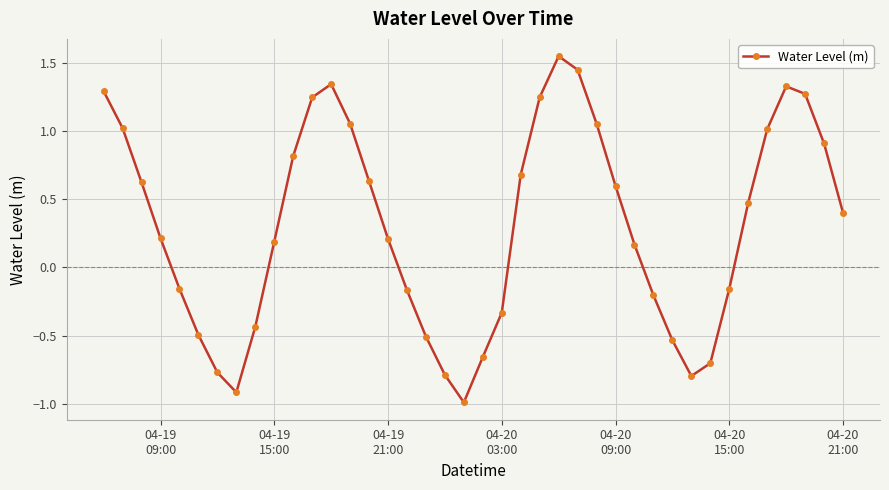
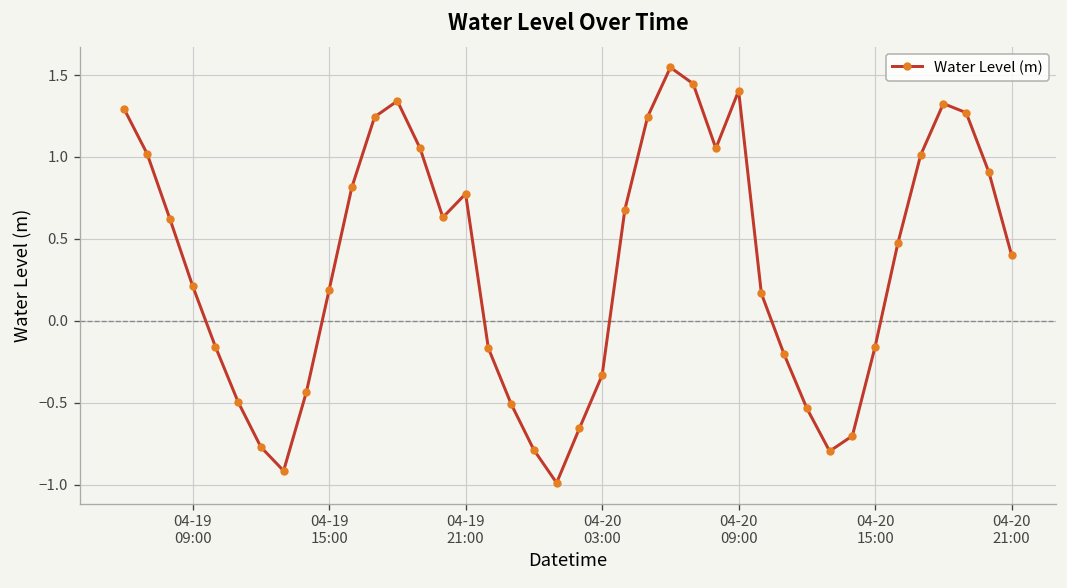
04-19 21:00: 0.21 -> 0.77
04-20 09:00: 0.60 -> 1.40
